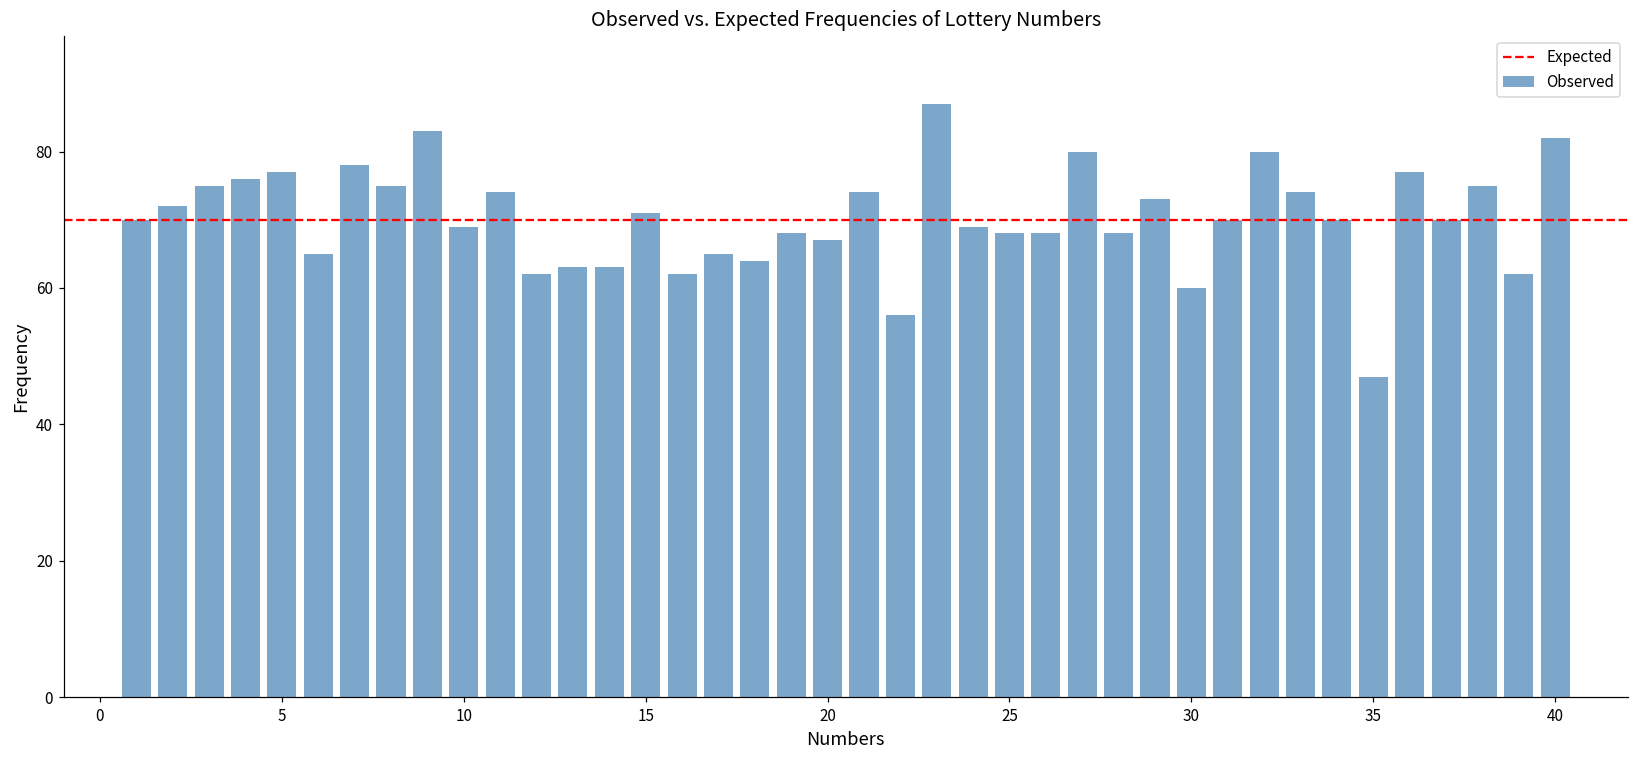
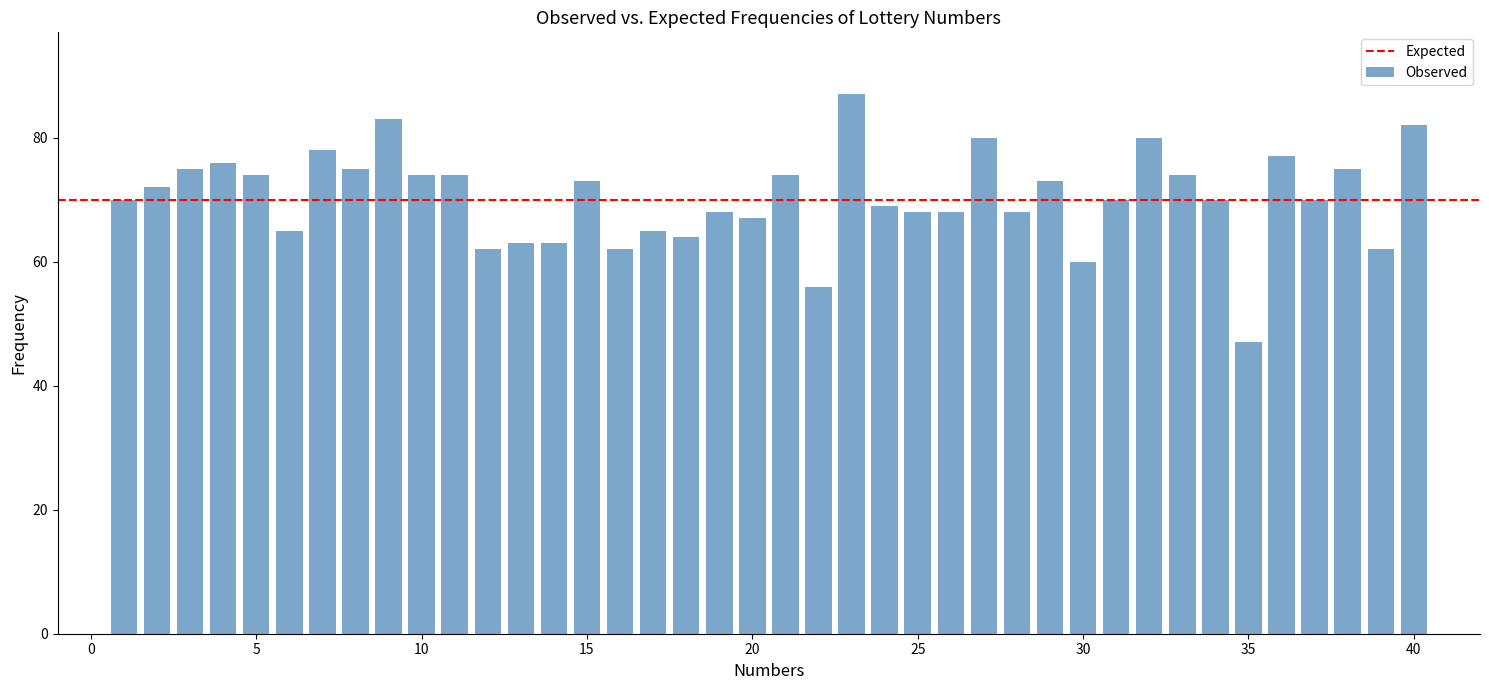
5: 77 -> 74
10: 69 -> 74
15: 71 -> 73
